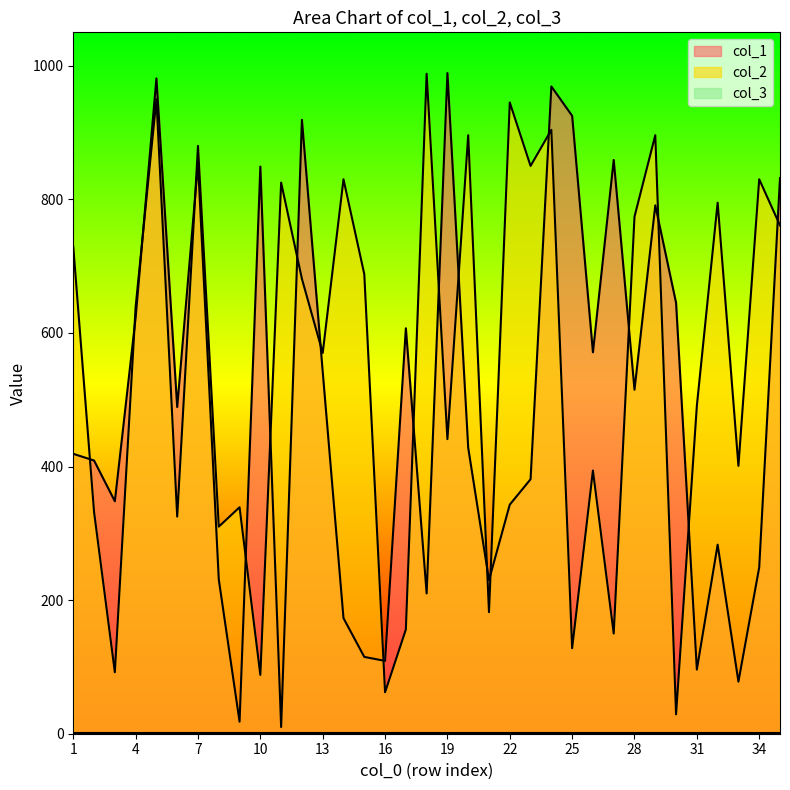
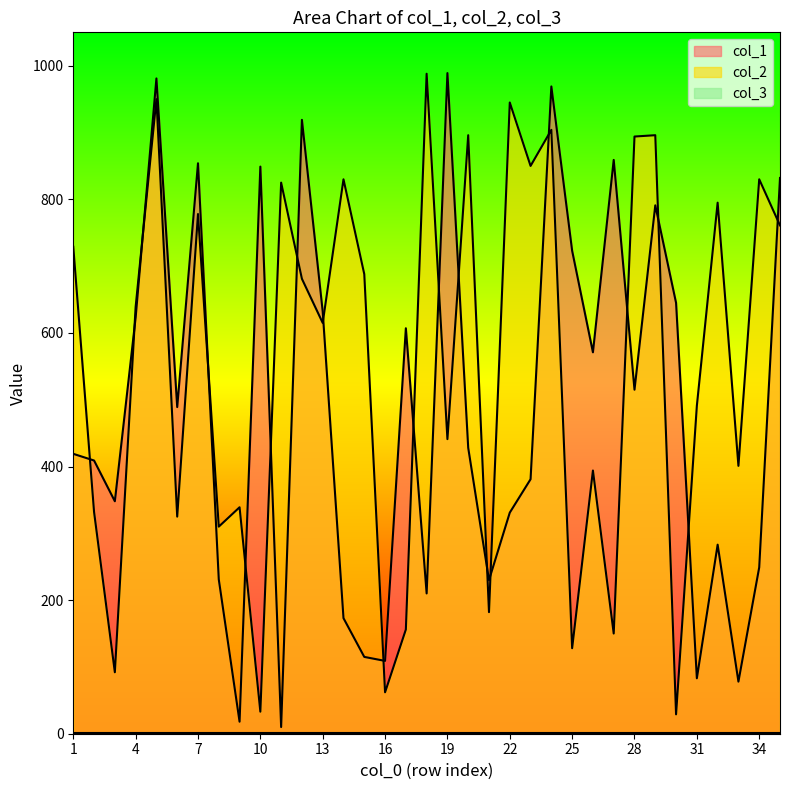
col_2, 7: 880 -> 780
col_2, 10: 90 -> 30
col_1, 13: 540 -> 630
col_2, 13: 570 -> 620
col_1, 22: 340 -> 330
col_1, 25: 930 -> 720
col_2, 28: 770 -> 890
col_1, 31: 100 -> 80
